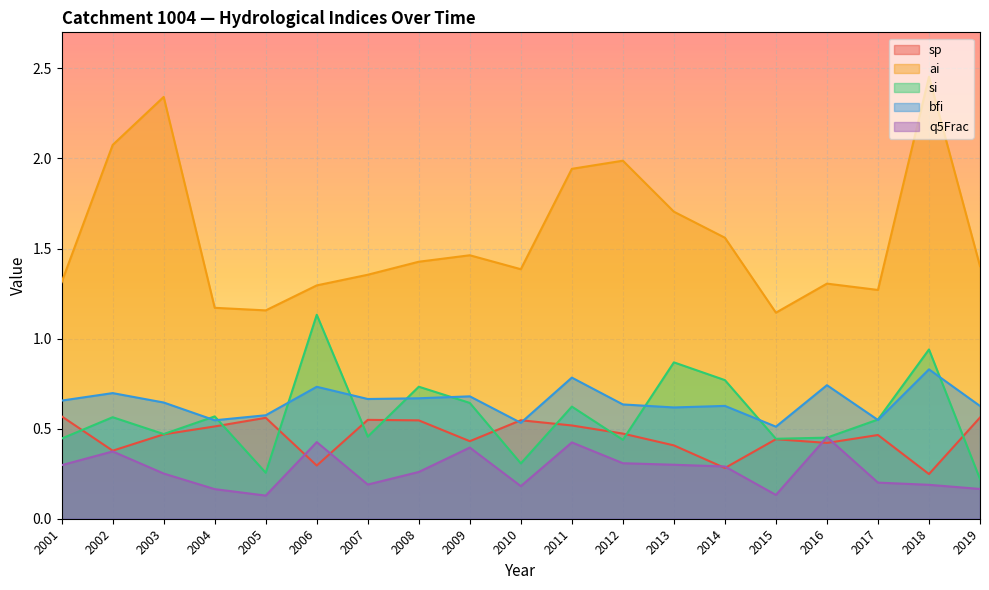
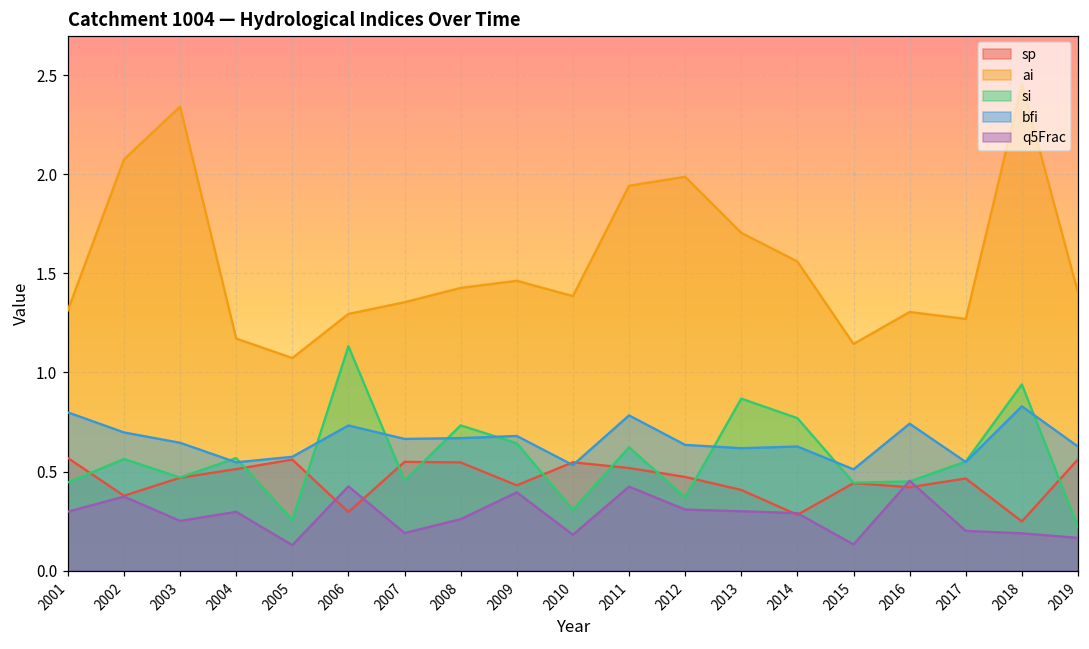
bfi, 2001: 0.66 -> 0.80
q5Frac, 2004: 0.16 -> 0.30
ai, 2005: 1.16 -> 1.07
si, 2012: 0.44 -> 0.37
